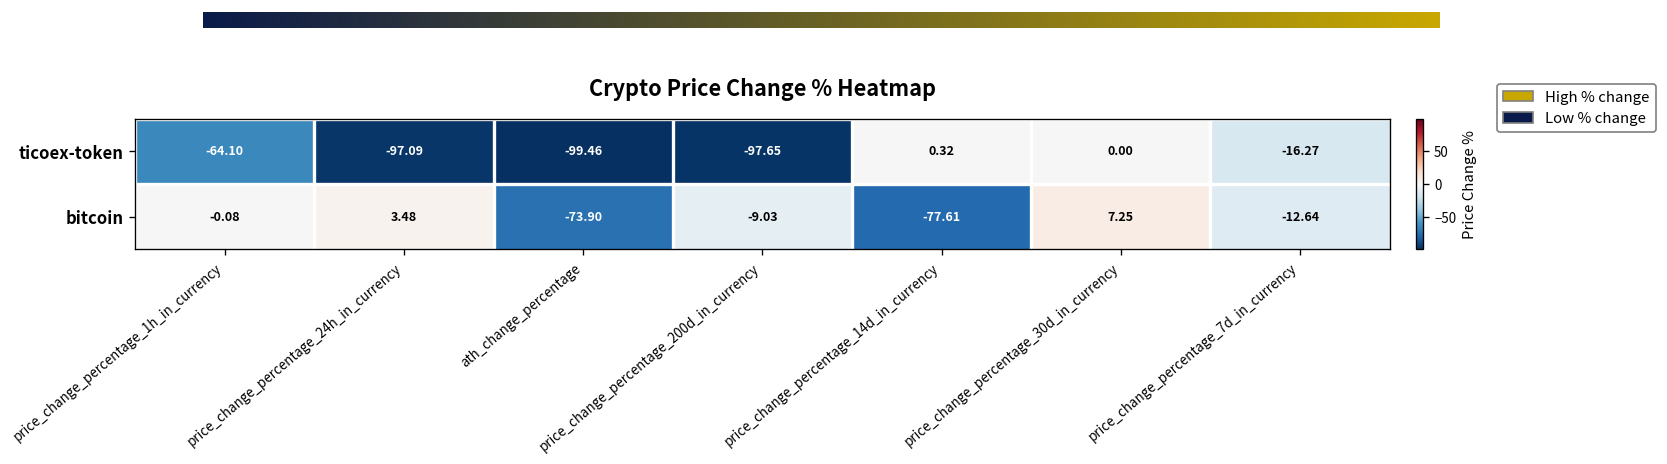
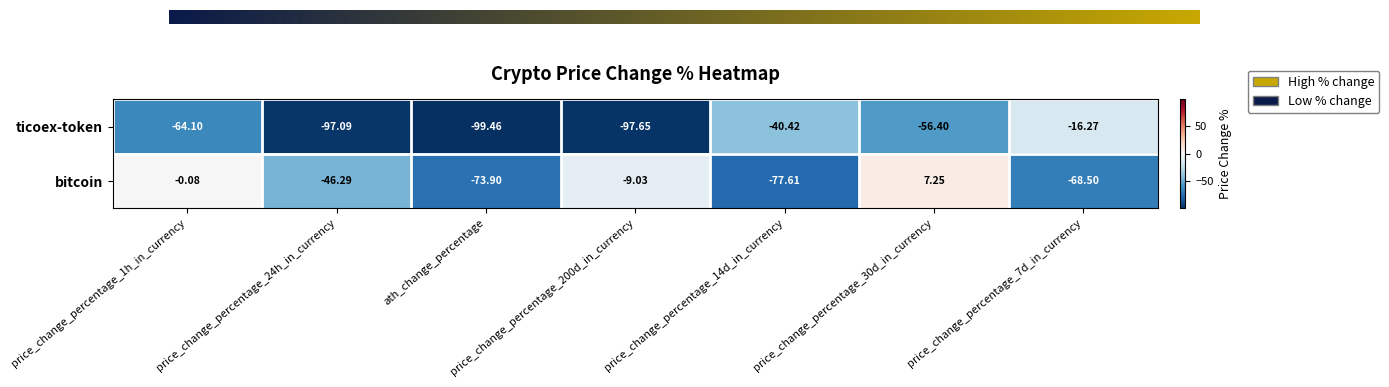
ticoex-token, price_change_percentage_14d_in_currency: 0.32 -> -40.42
ticoex-token, price_change_percentage_30d_in_currency: 0.00 -> -56.40
bitcoin, price_change_percentage_24h_in_currency: 3.48 -> -46.29
bitcoin, price_change_percentage_7d_in_currency: -12.64 -> -68.50
